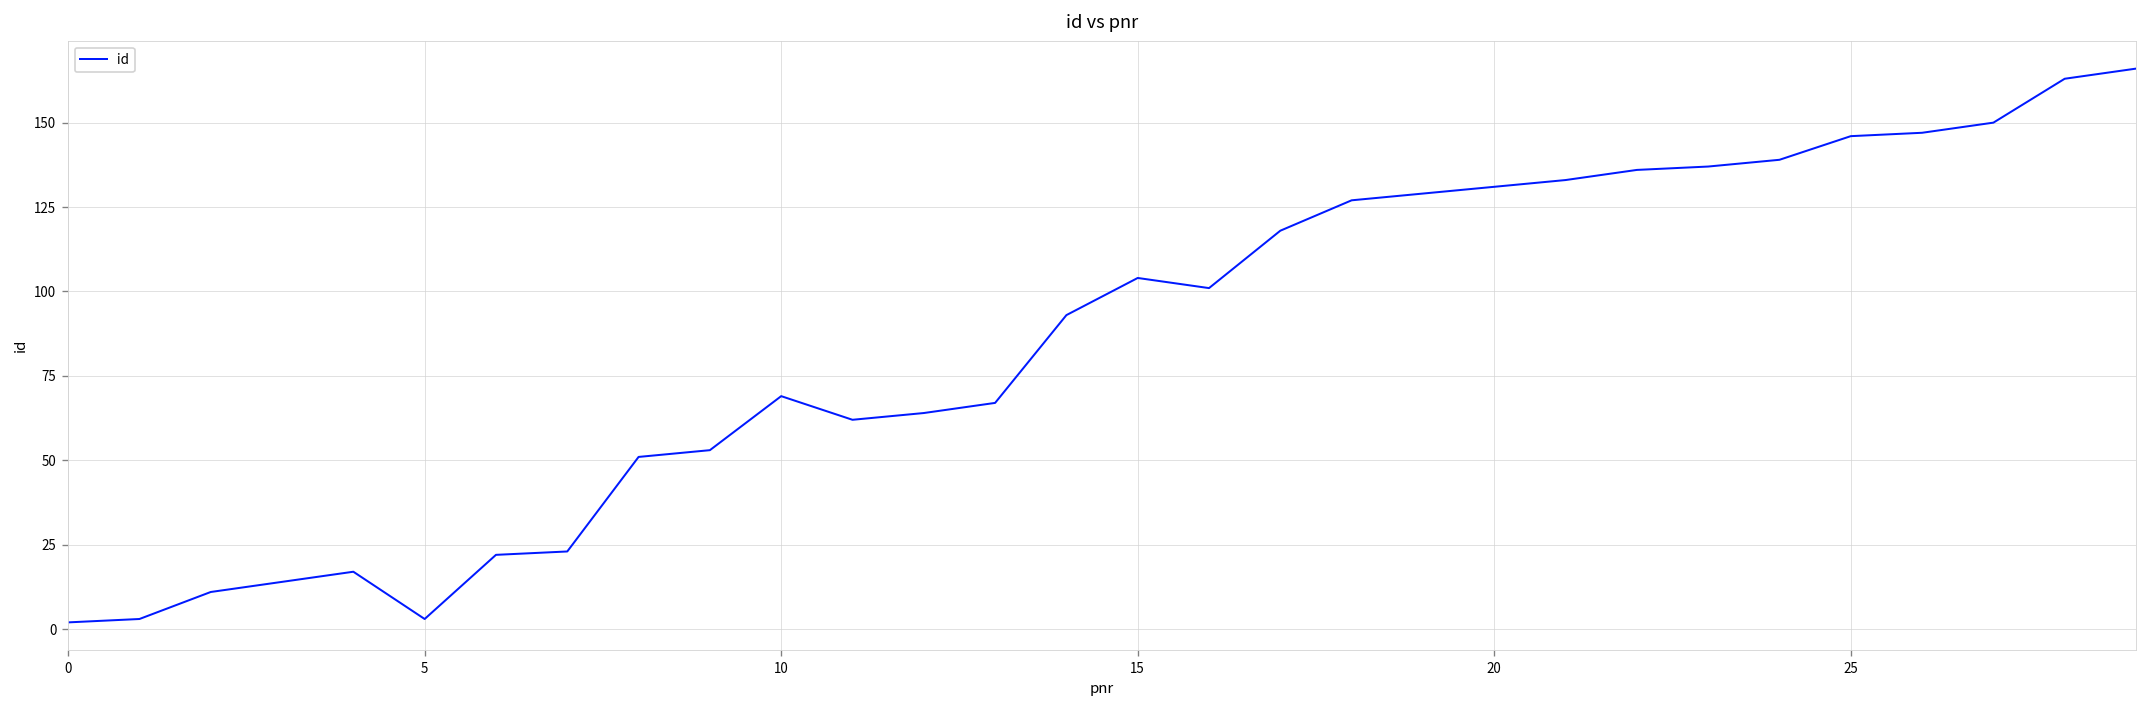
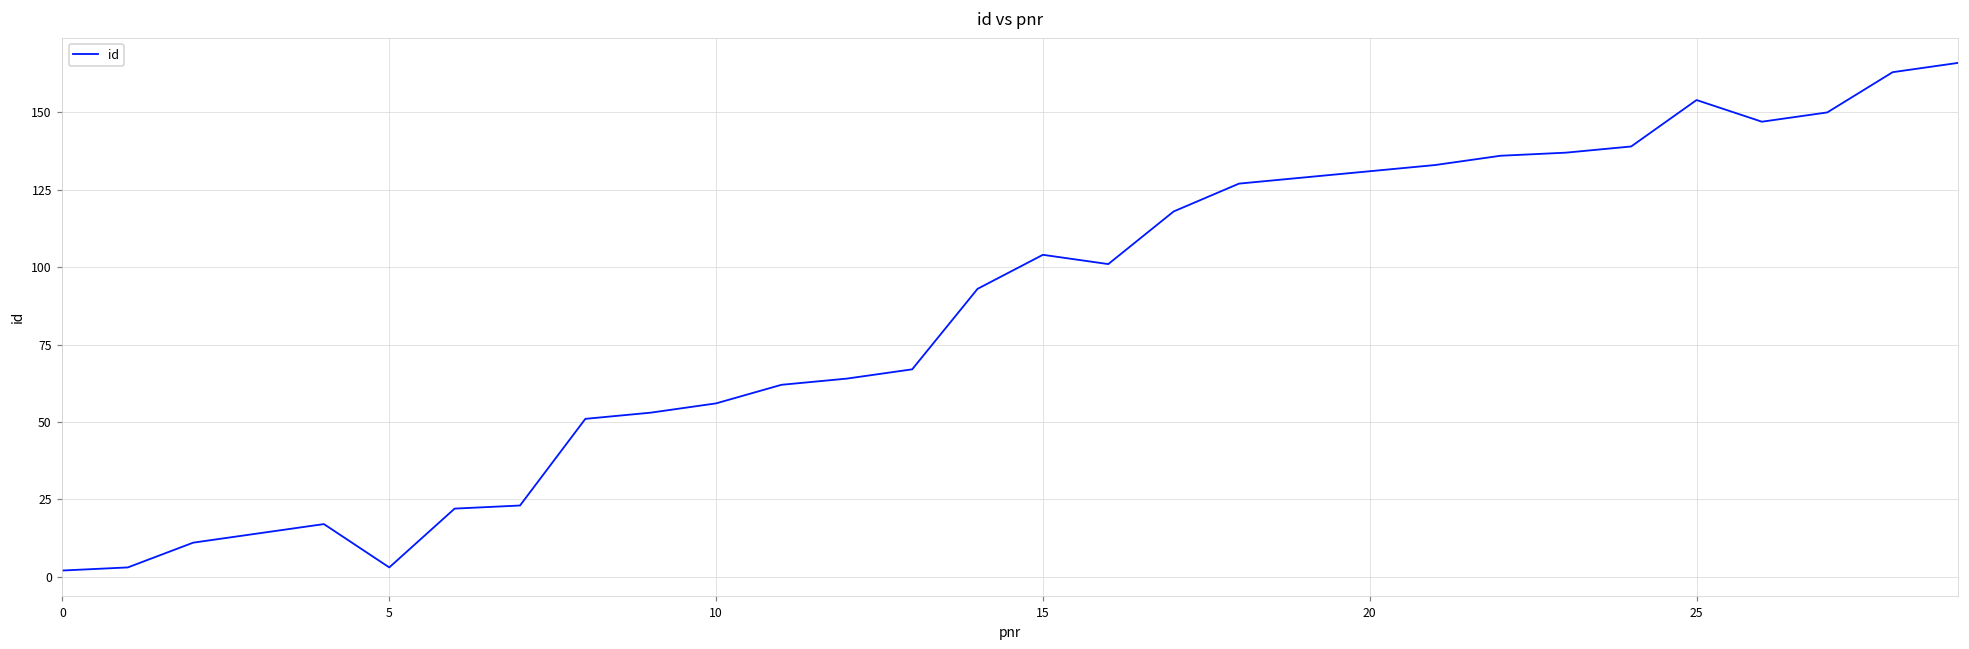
10: 69 -> 56
25: 146 -> 154
